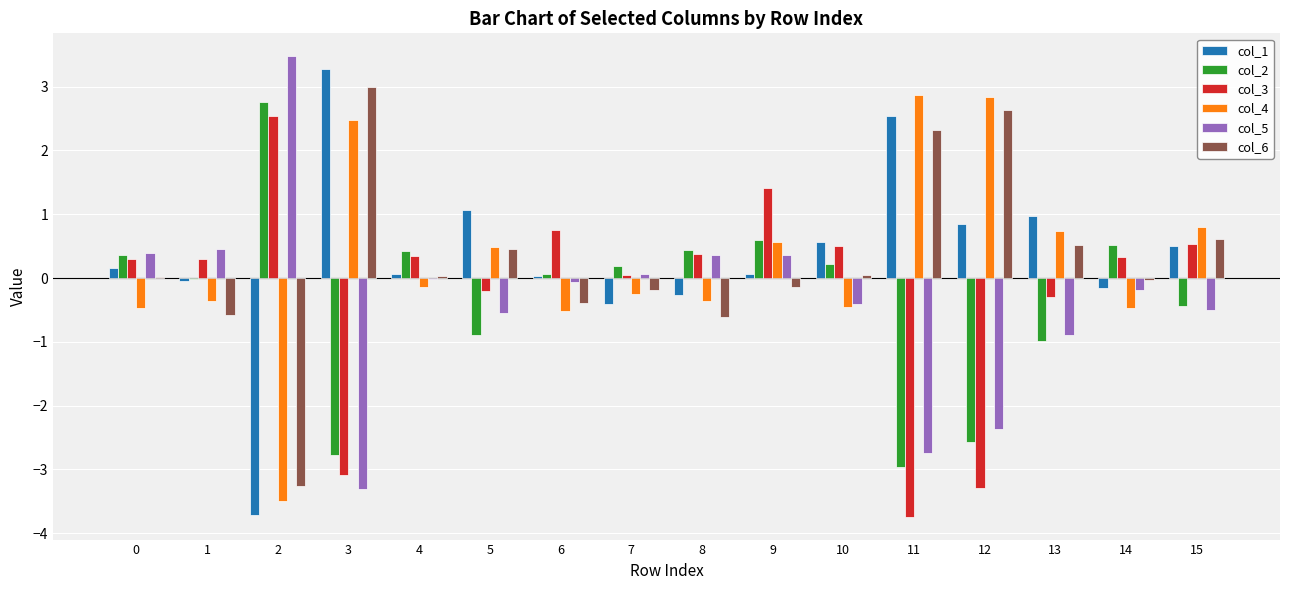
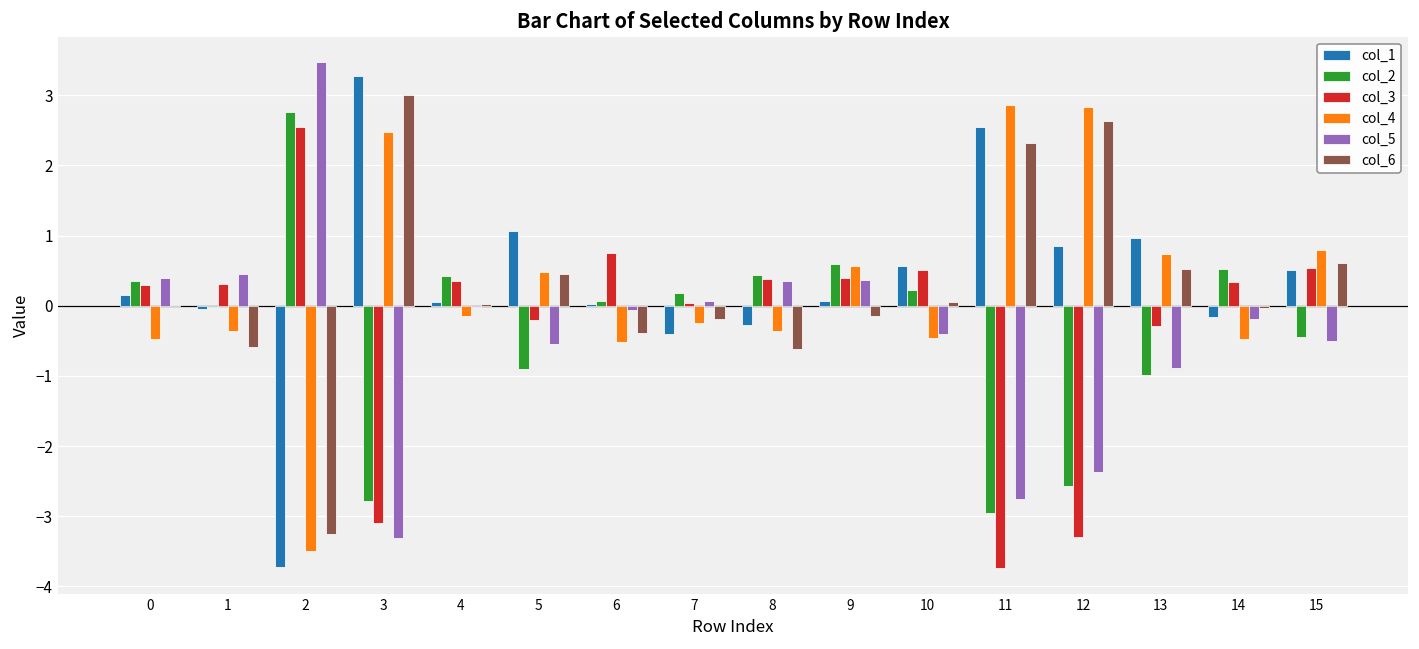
col_3, 9: 1.4 -> 0.4
